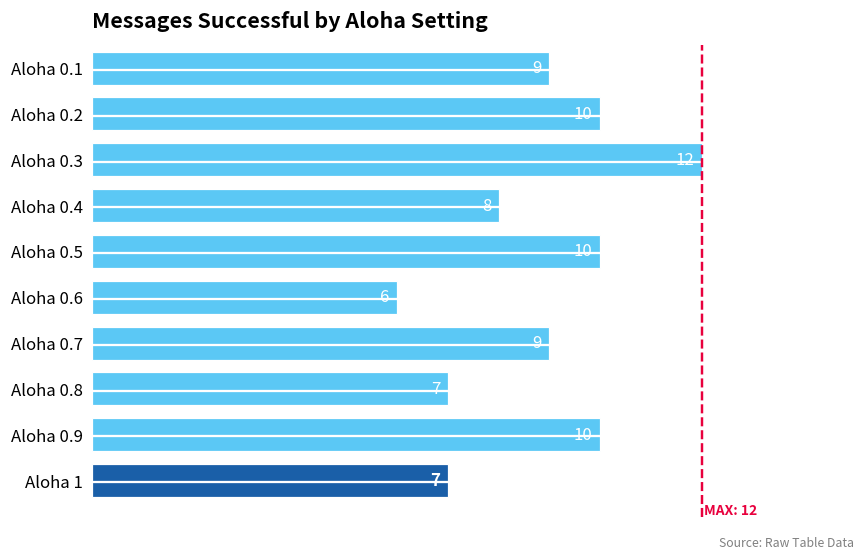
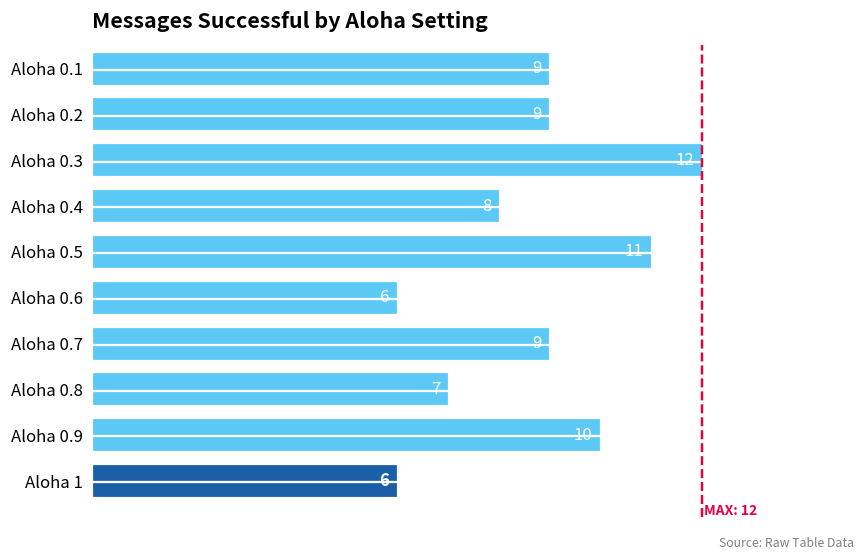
Aloha 0.2: 10 -> 9
Aloha 0.5: 10 -> 11
Aloha 1: 7 -> 6
